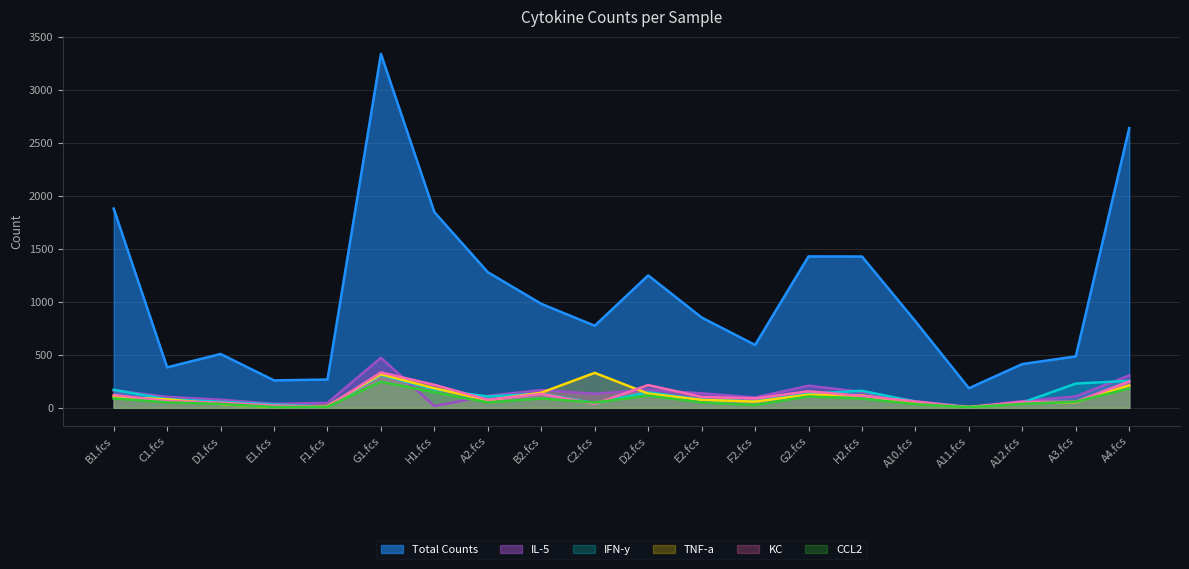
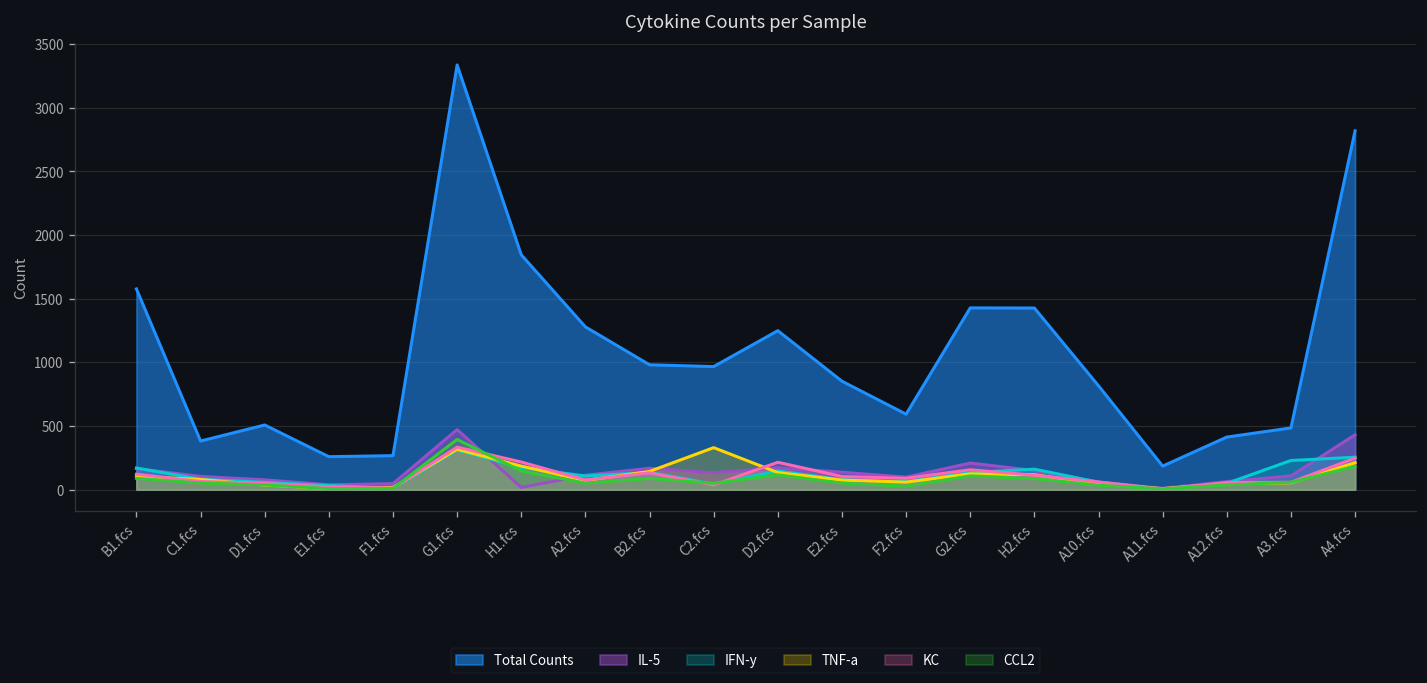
Total Counts, B1.fcs: 1880 -> 1580
CCL2, G1.fcs: 250 -> 390
Total Counts, C2.fcs: 770 -> 970
Total Counts, A4.fcs: 2640 -> 2820
IL-5, A4.fcs: 310 -> 430
